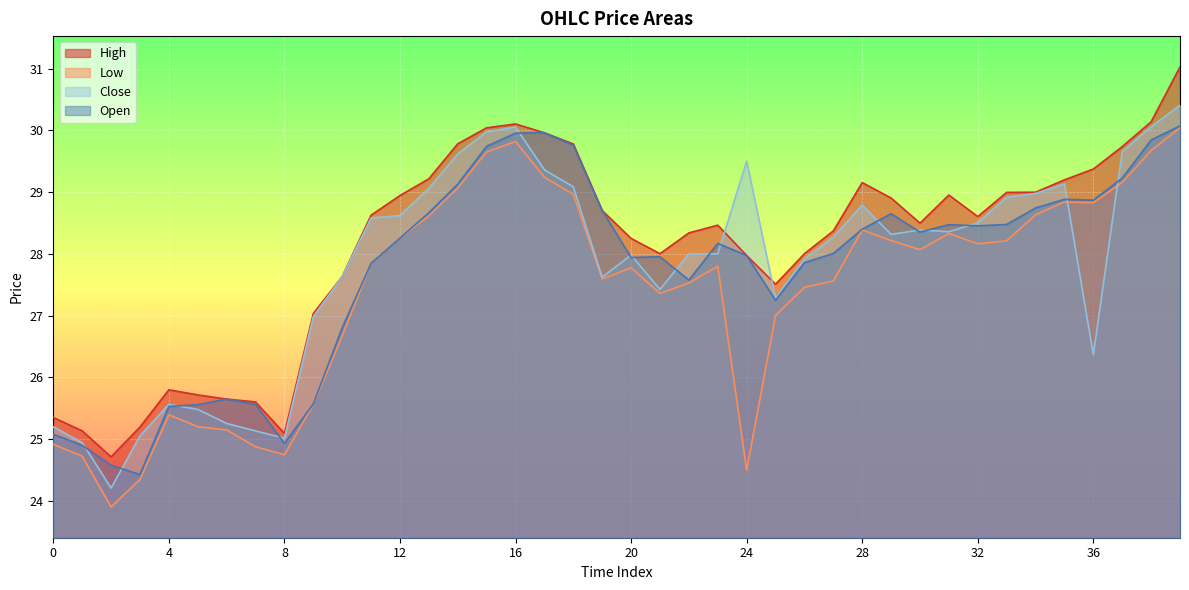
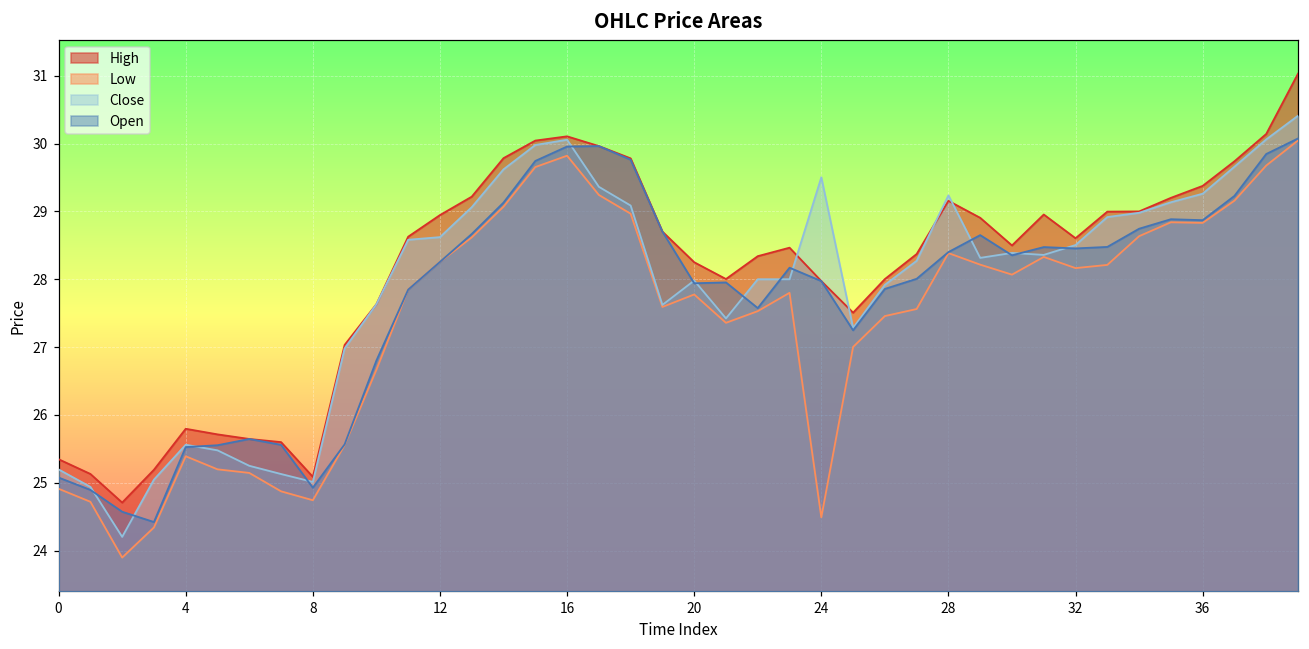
Close, 28: 28.8 -> 29.2
Close, 36: 26.4 -> 29.3
